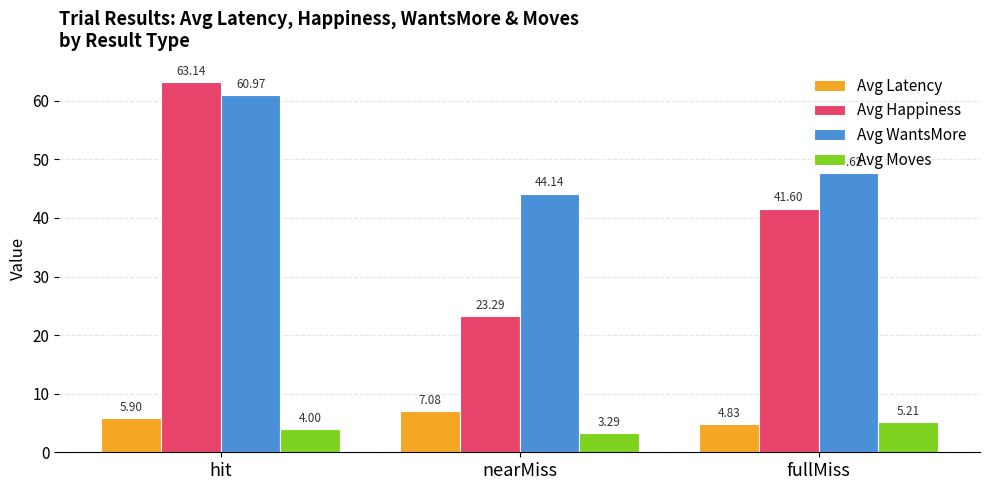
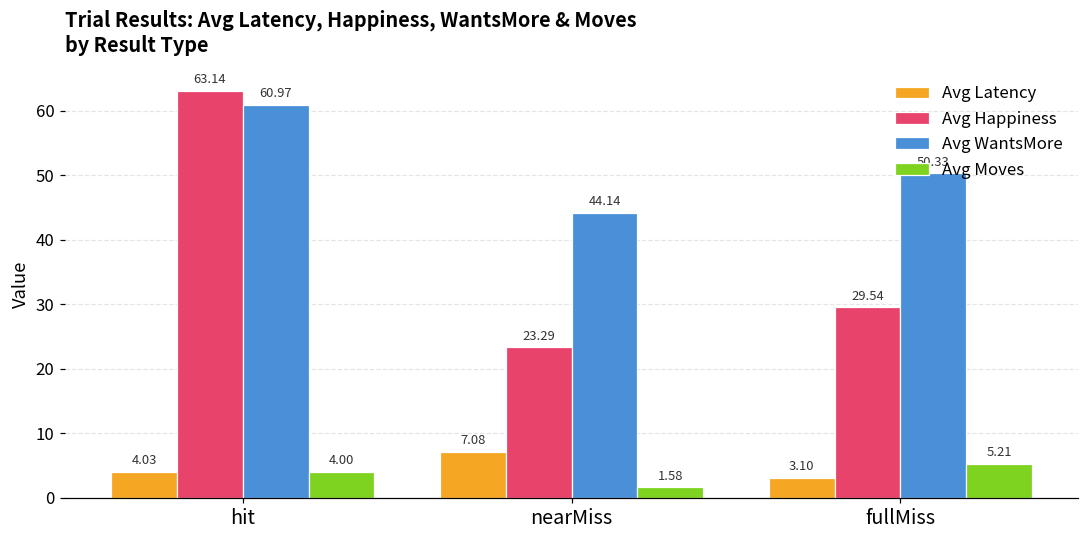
Avg Latency, hit: 5.90 -> 4.03
Avg Moves, nearMiss: 3.29 -> 1.58
Avg Latency, fullMiss: 4.83 -> 3.10
Avg Happiness, fullMiss: 41.60 -> 29.54
Avg WantsMore, fullMiss: 47.62 -> 50.33
